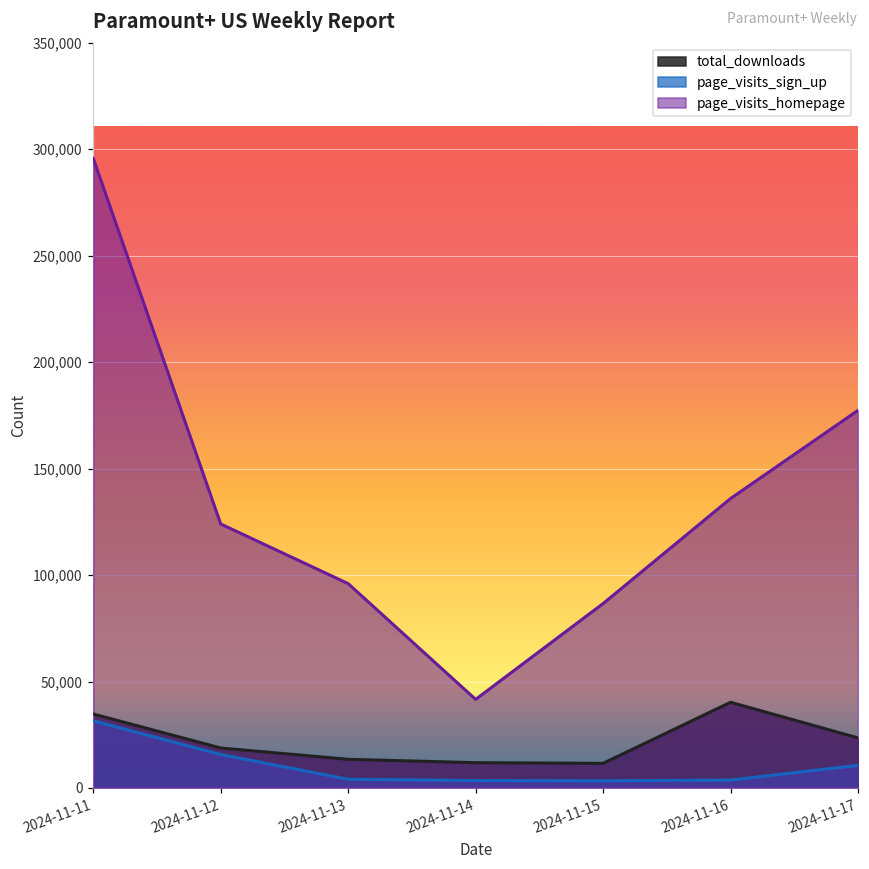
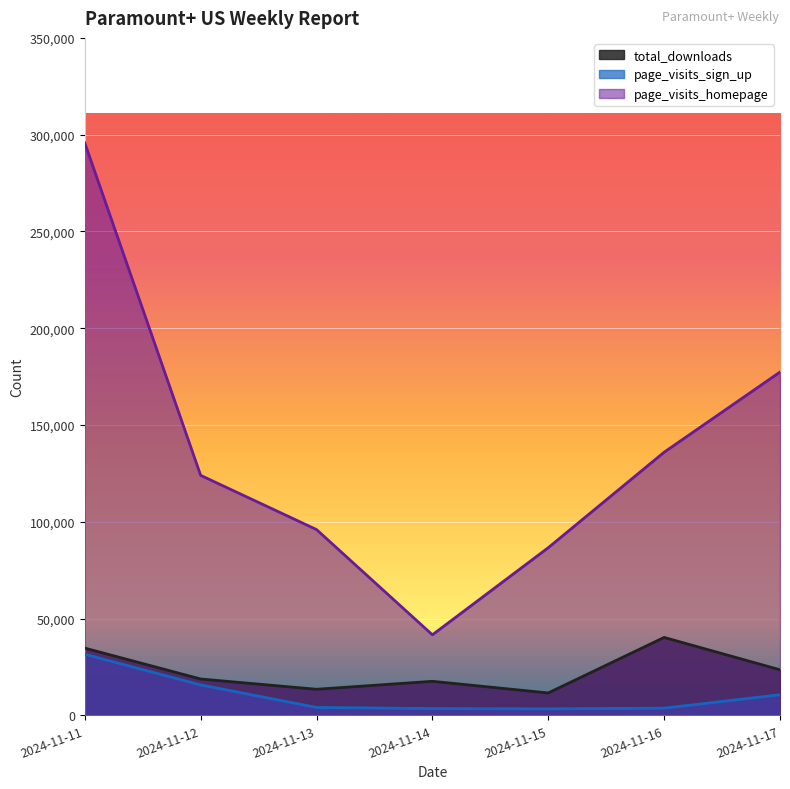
total_downloads, 2024-11-14: 12,000 -> 18,000
